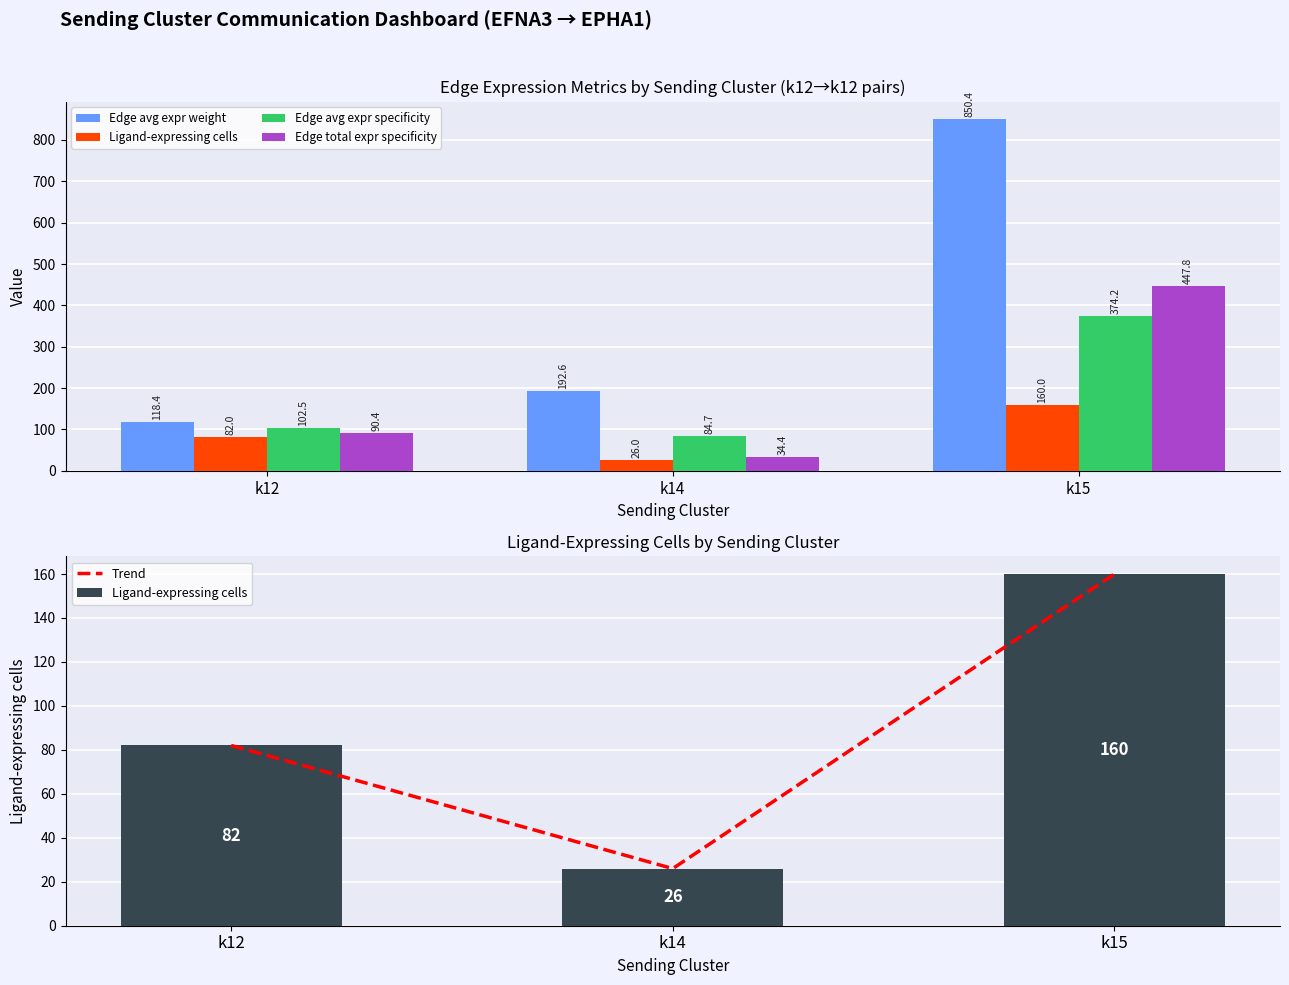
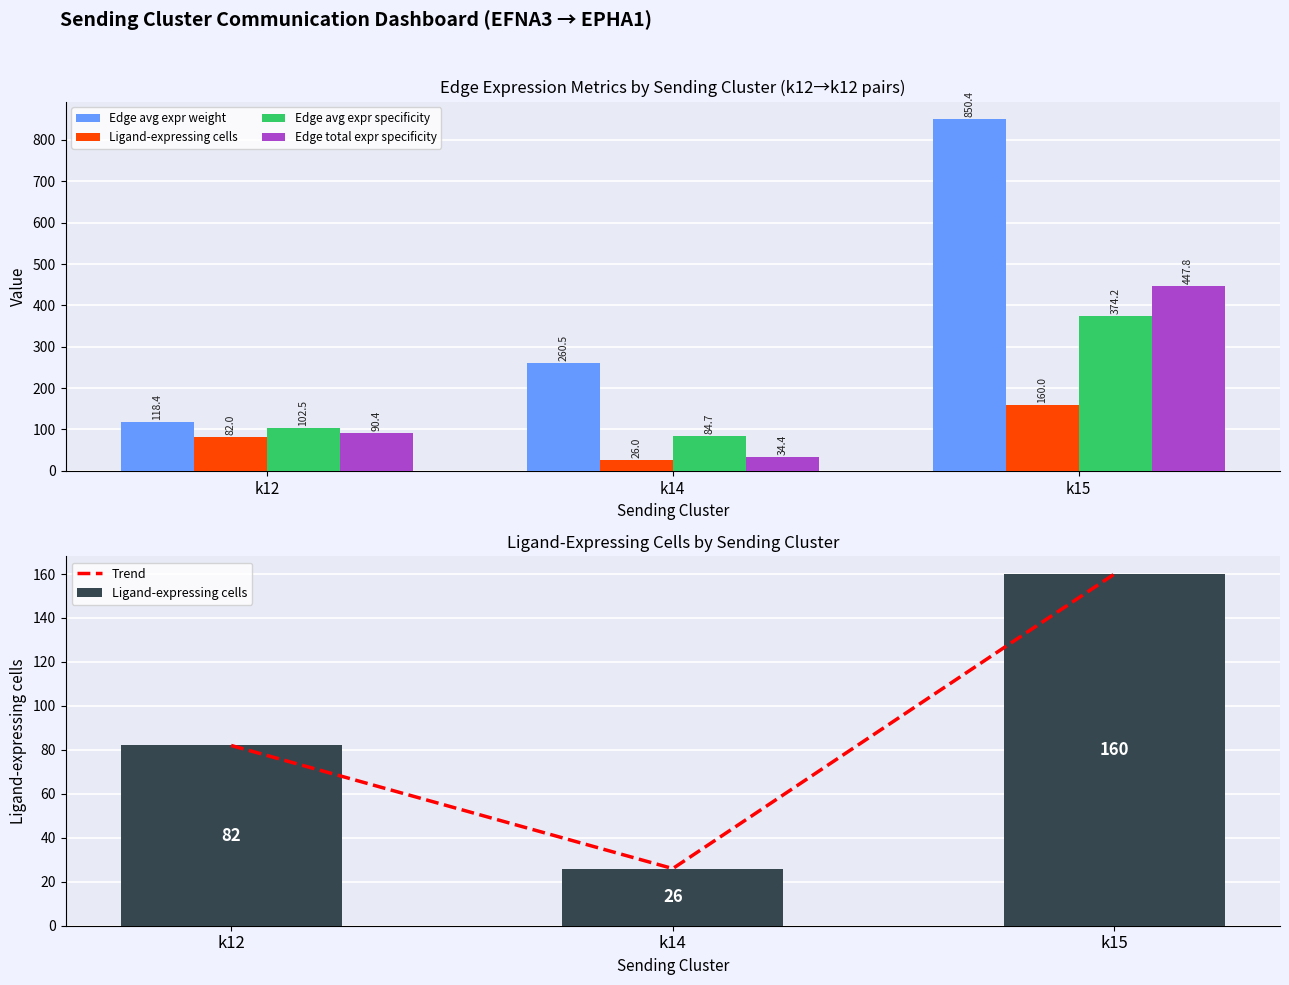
Edge Expression Metrics by Sending Cluster (k12→k12 pairs), Edge avg expr weight, k14: 192.6 -> 260.5
